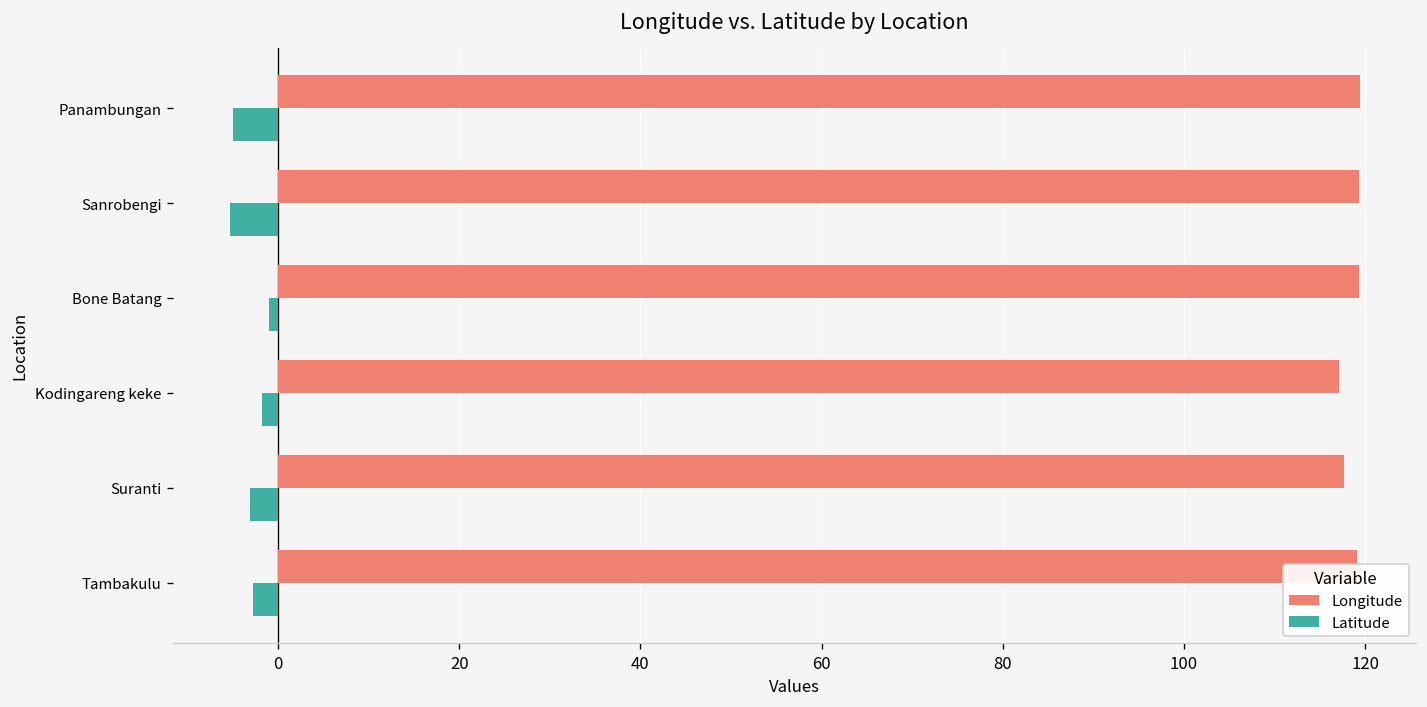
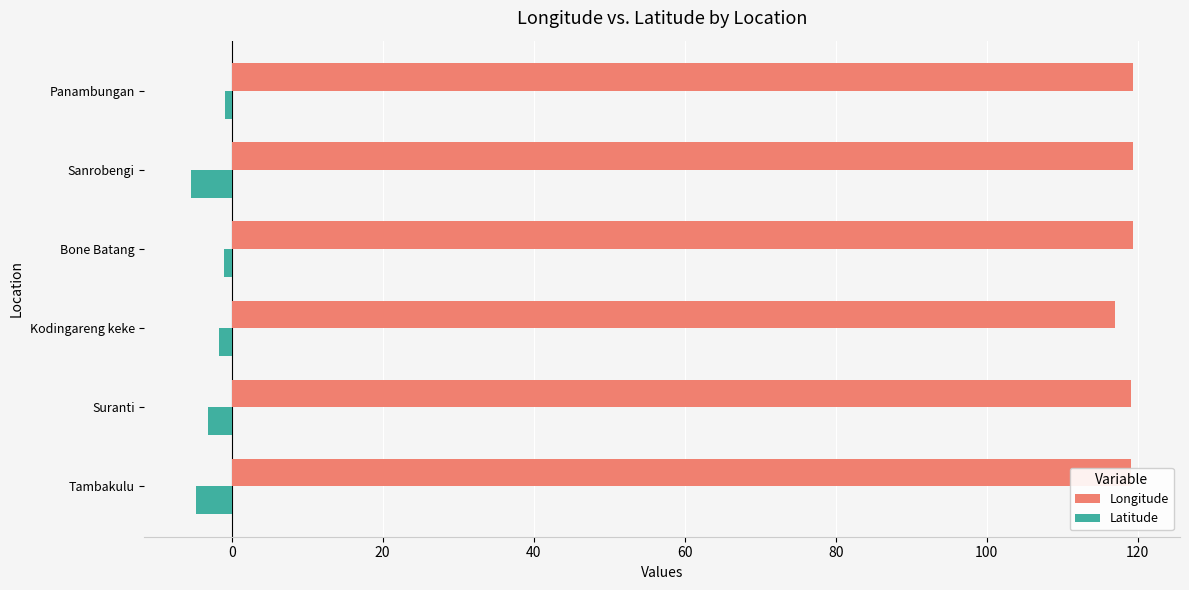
Latitude, Panambungan: -5 -> -1
Longitude, Suranti: 118 -> 119
Latitude, Tambakulu: -3 -> -5
